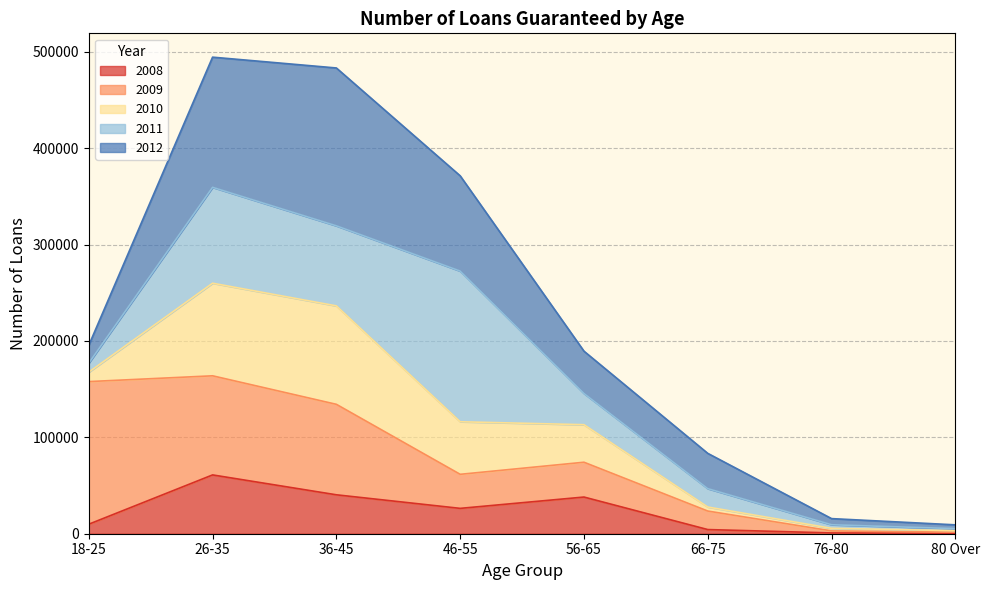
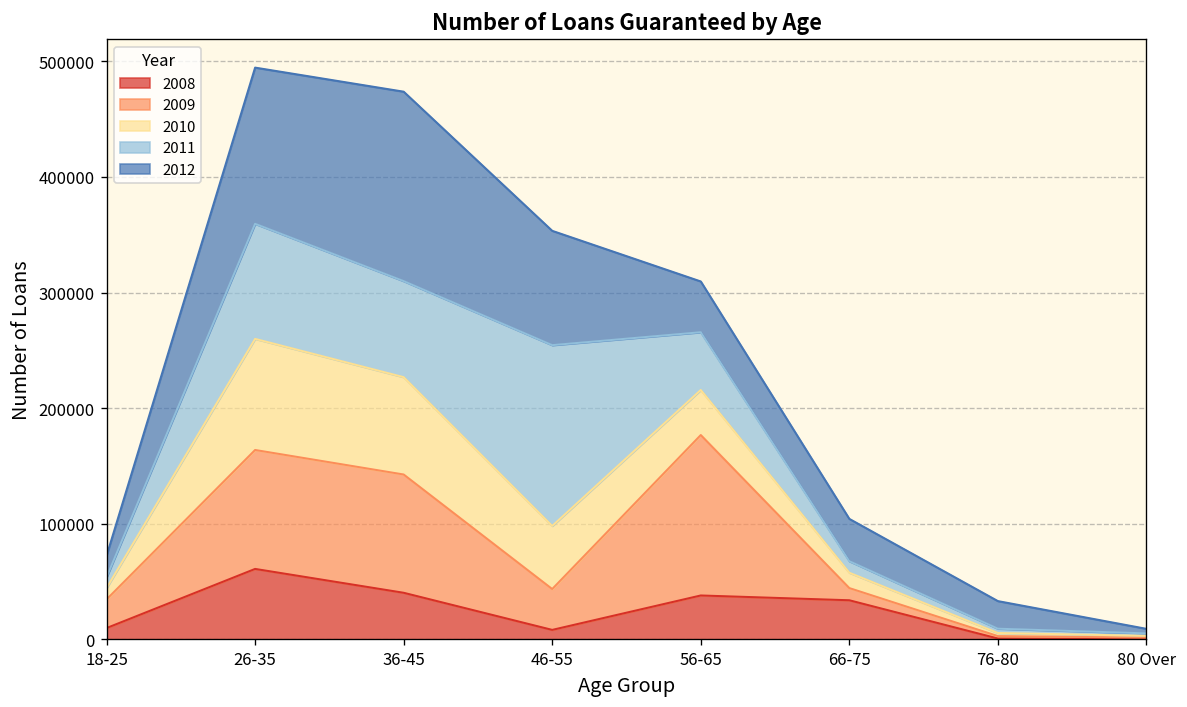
2009, 18-25: 150000 -> 20000
2009, 36-45: 90000 -> 100000
2010, 36-45: 100000 -> 80000
2008, 46-55: 30000 -> 10000
2009, 56-65: 40000 -> 140000
2011, 56-65: 30000 -> 50000
2008, 66-75: 0 -> 30000
2009, 66-75: 20000 -> 10000
2010, 66-75: 0 -> 10000
2011, 66-75: 20000 -> 10000
2012, 76-80: 10000 -> 20000
